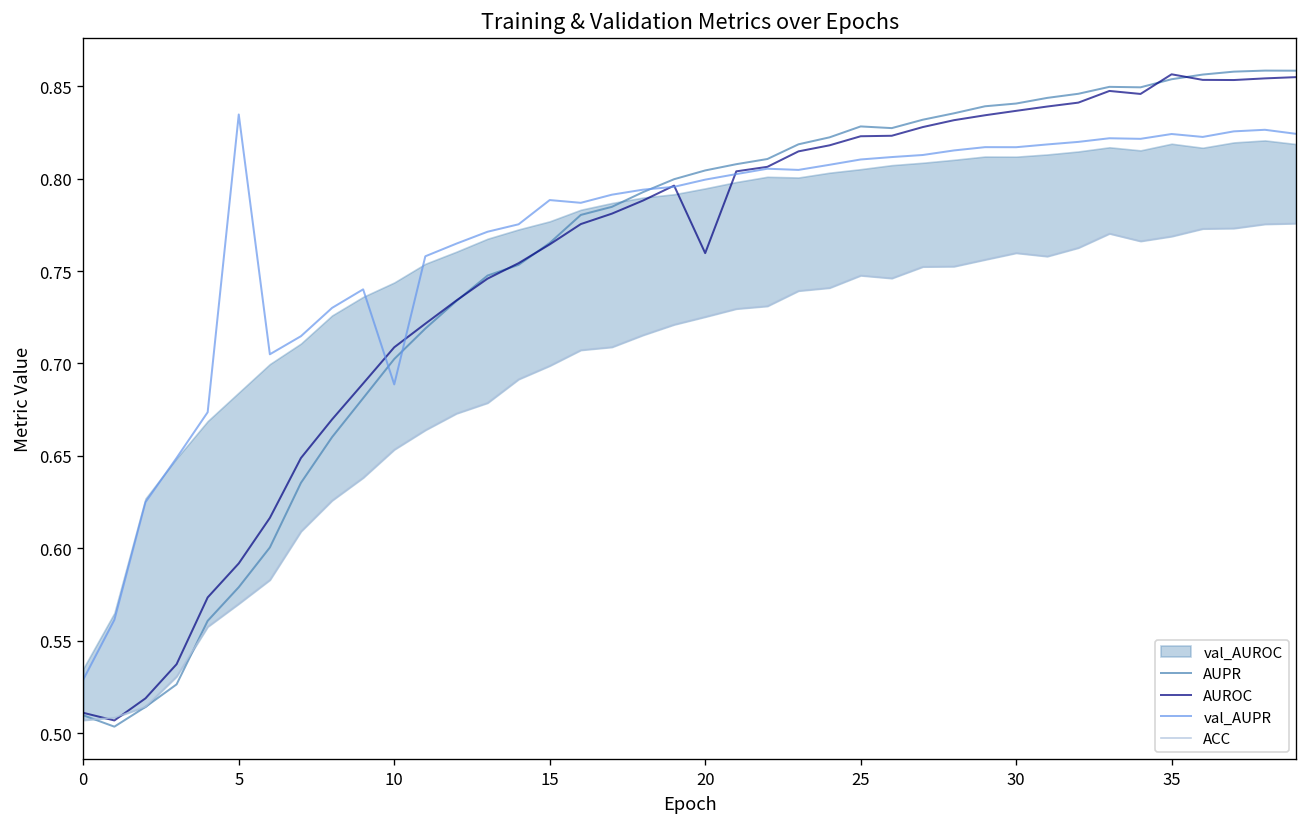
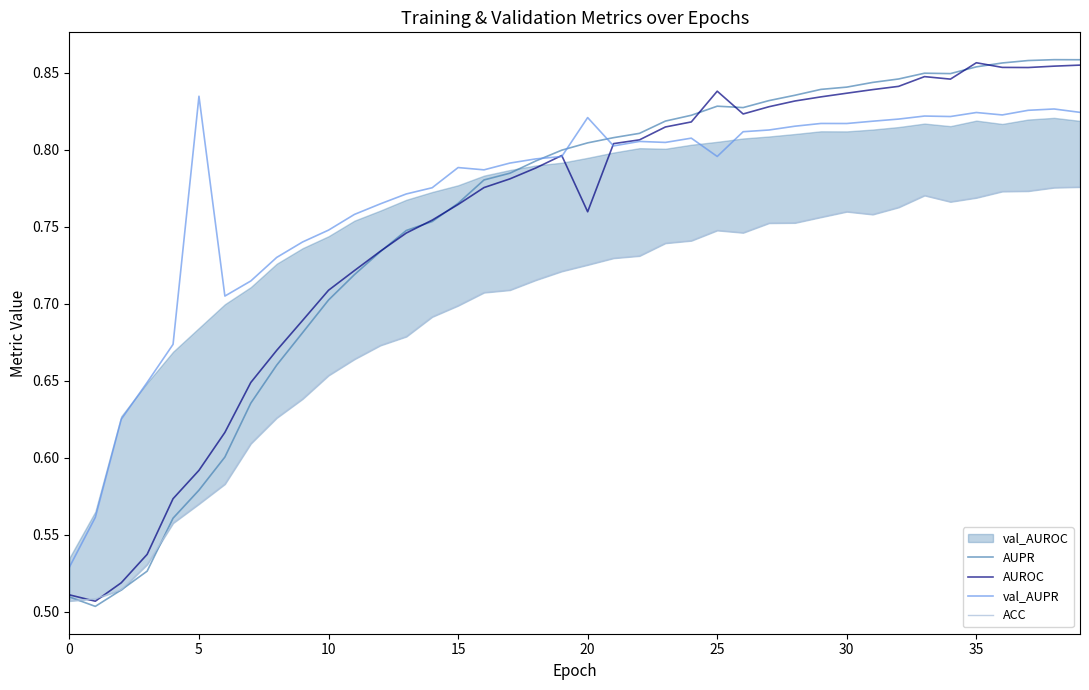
val_AUPR, 10: 0.689 -> 0.748
val_AUPR, 20: 0.799 -> 0.821
AUROC, 25: 0.823 -> 0.838
val_AUPR, 25: 0.810 -> 0.796
